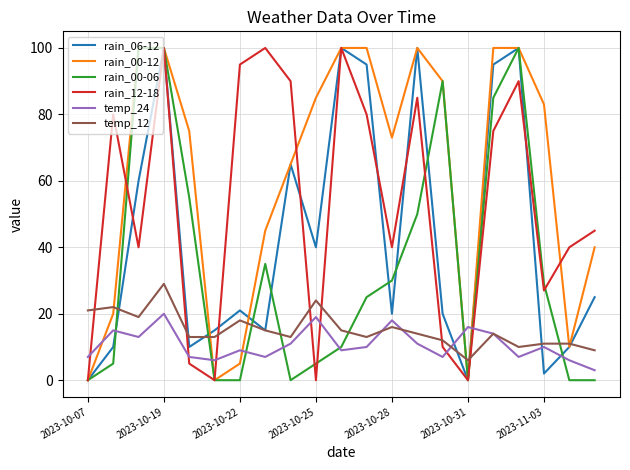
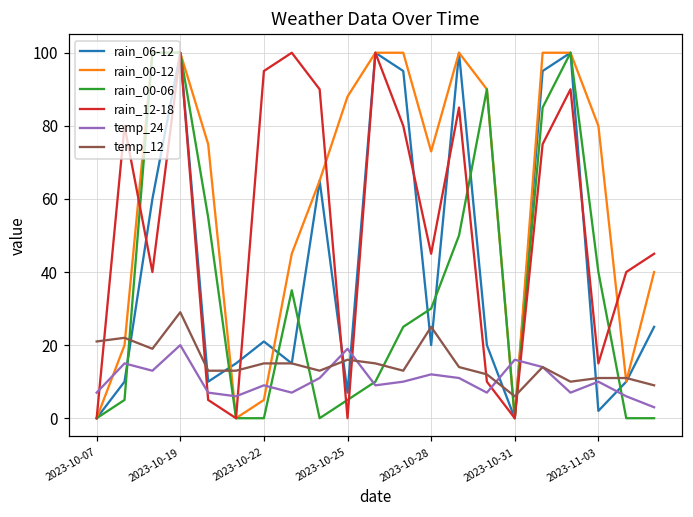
temp_12, 2023-10-22: 18 -> 15
rain_06-12, 2023-10-25: 40 -> 7
rain_00-12, 2023-10-25: 85 -> 88
temp_12, 2023-10-25: 24 -> 16
rain_12-18, 2023-10-28: 40 -> 45
temp_24, 2023-10-28: 18 -> 12
temp_12, 2023-10-28: 16 -> 25
rain_00-12, 2023-11-03: 83 -> 80
rain_00-06, 2023-11-03: 29 -> 40
rain_12-18, 2023-11-03: 27 -> 15
